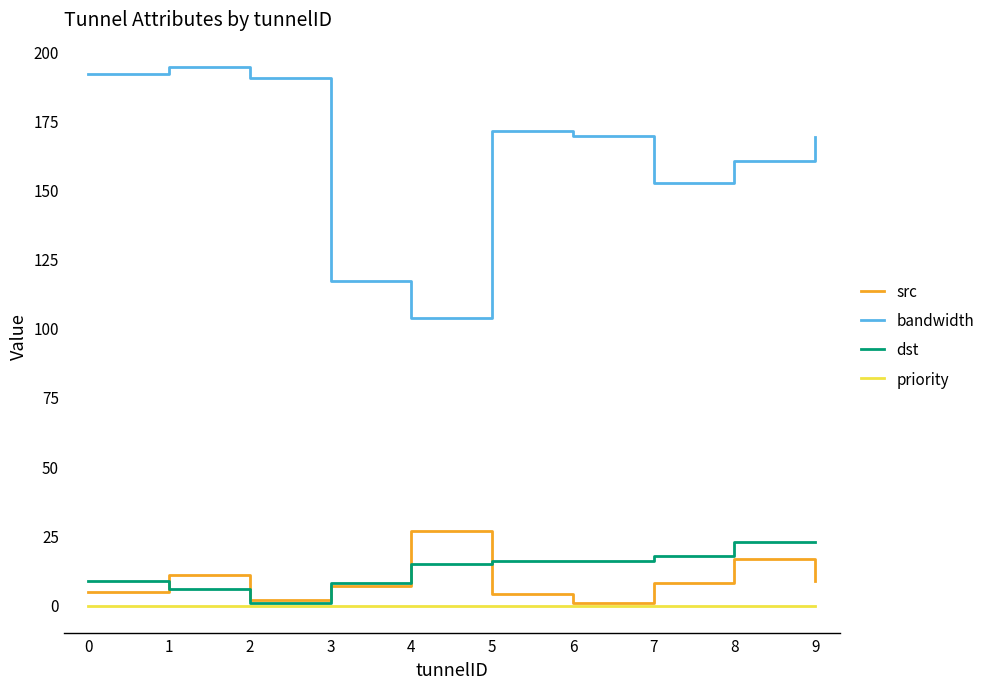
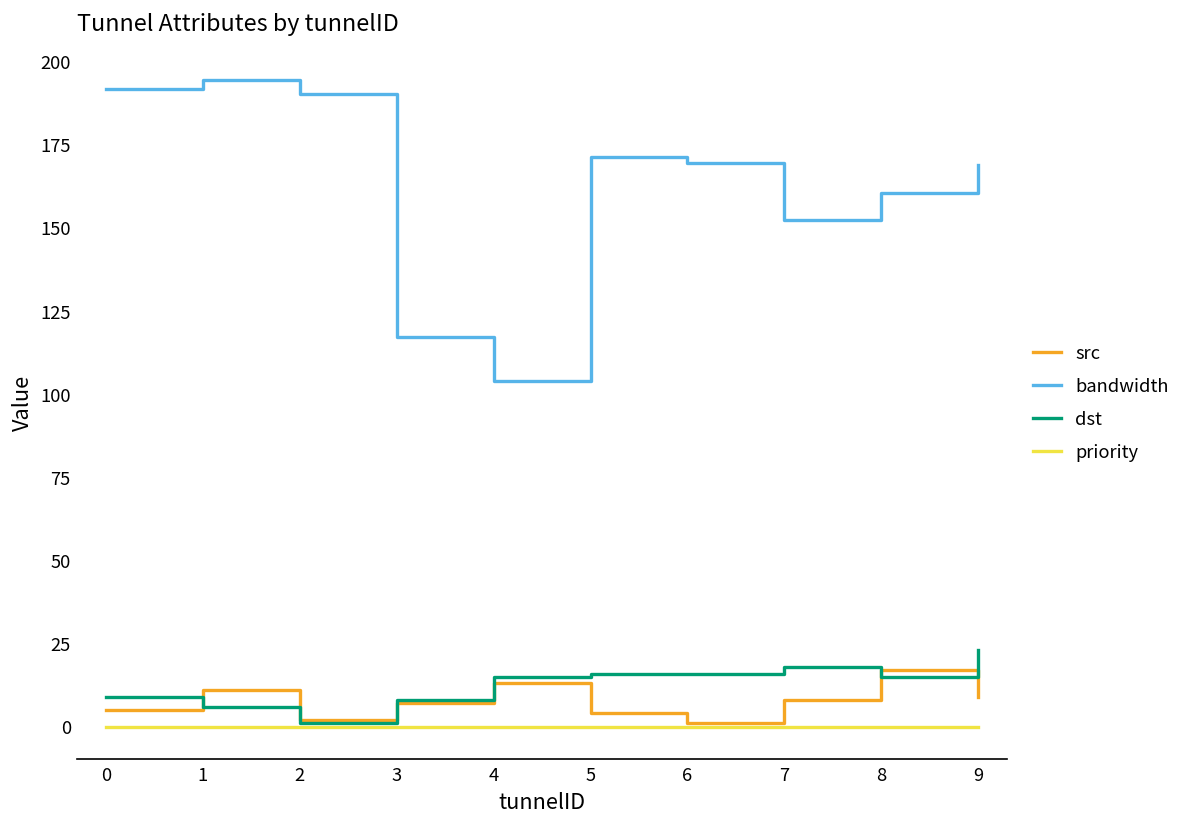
src, 4: 27 -> 13
dst, 8: 23 -> 15
